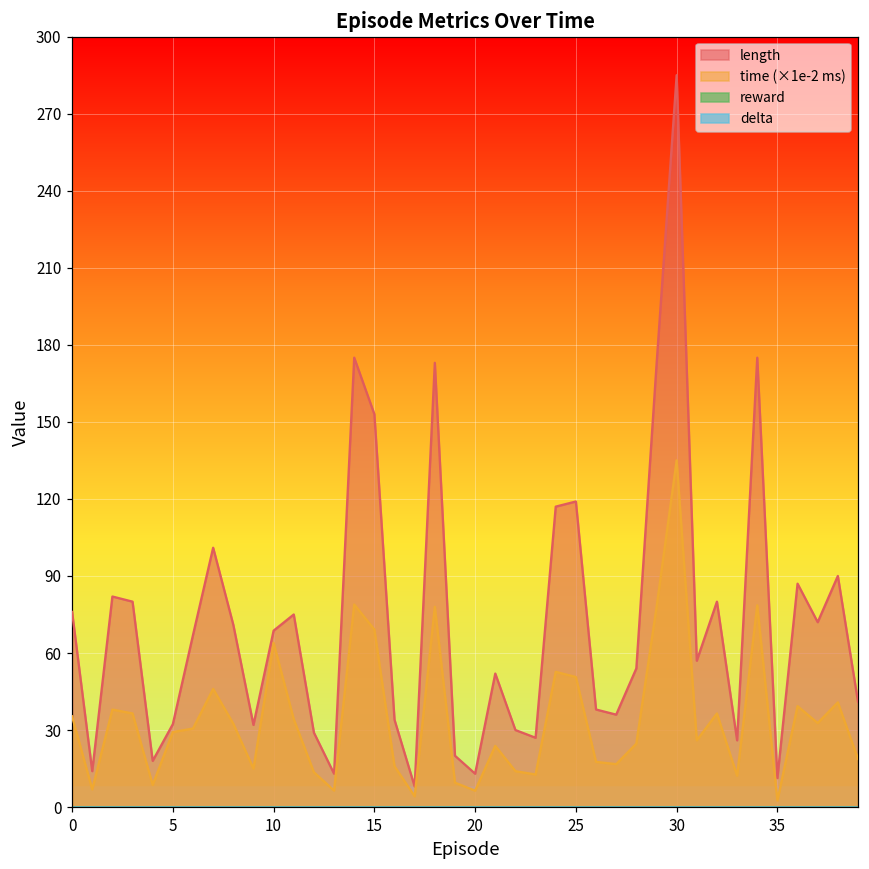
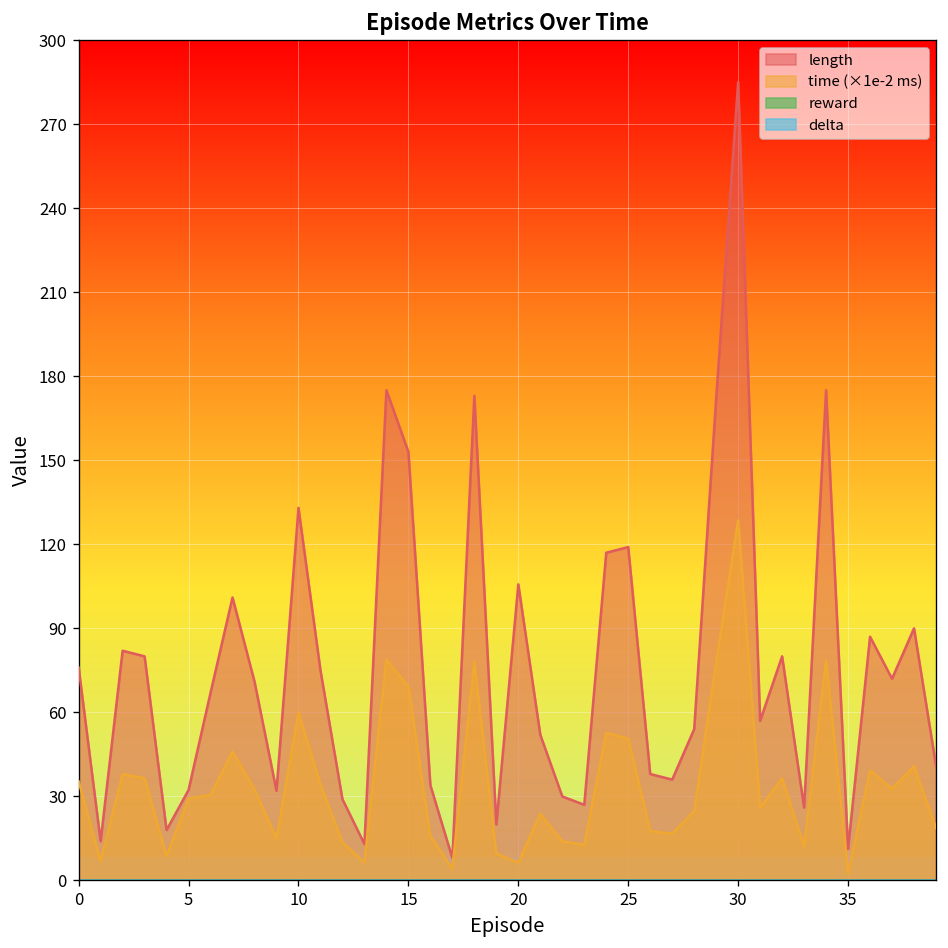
length, 10: 69 -> 133
time (×1e-2 ms), 10: 64 -> 60
length, 20: 13 -> 106
time (×1e-2 ms), 30: 135 -> 129
